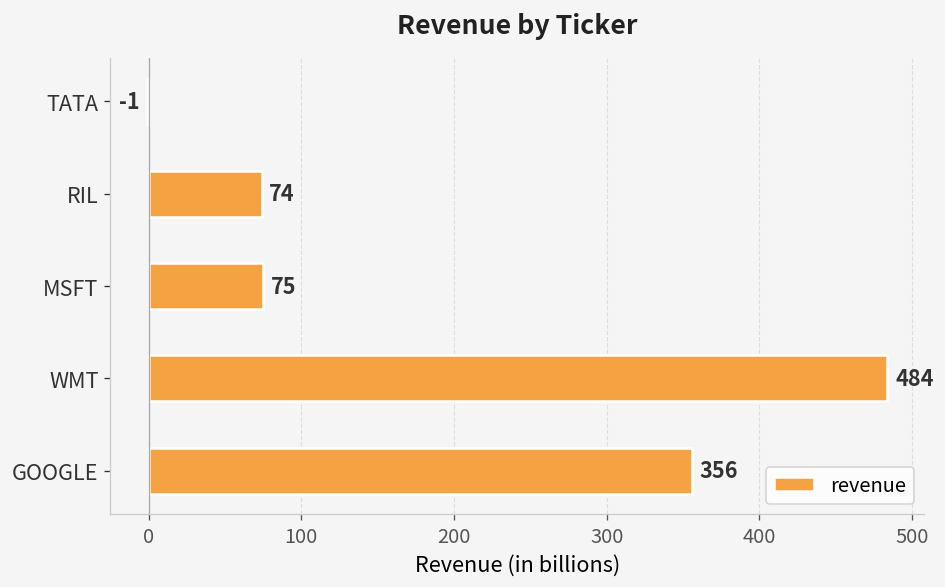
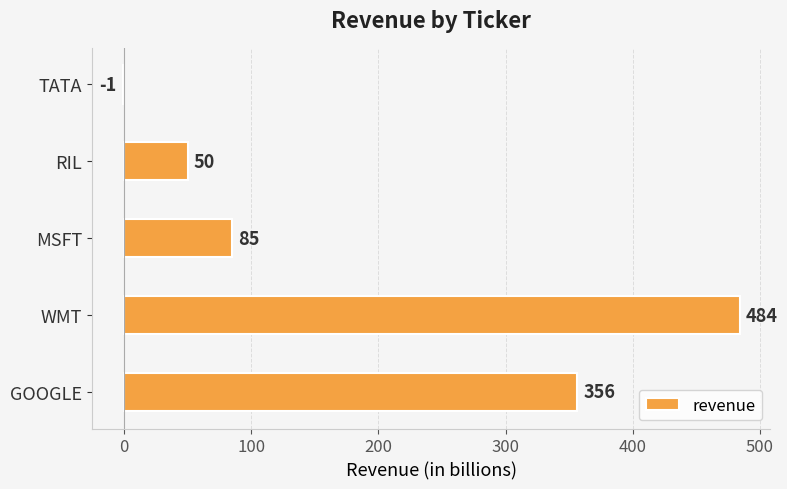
RIL: 74 -> 50
MSFT: 75 -> 85
